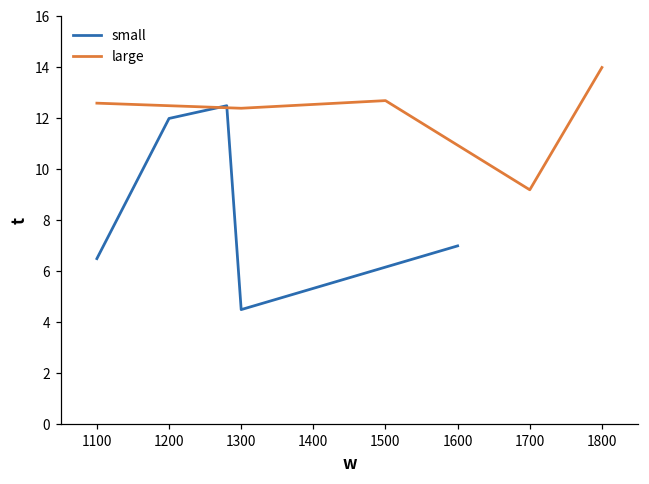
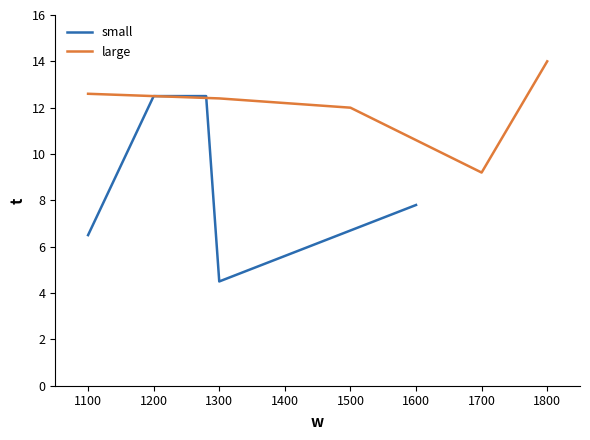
small, 1200: 12.0 -> 12.5
large, 1500: 12.7 -> 12.0
small, 1600: 7.0 -> 7.8
